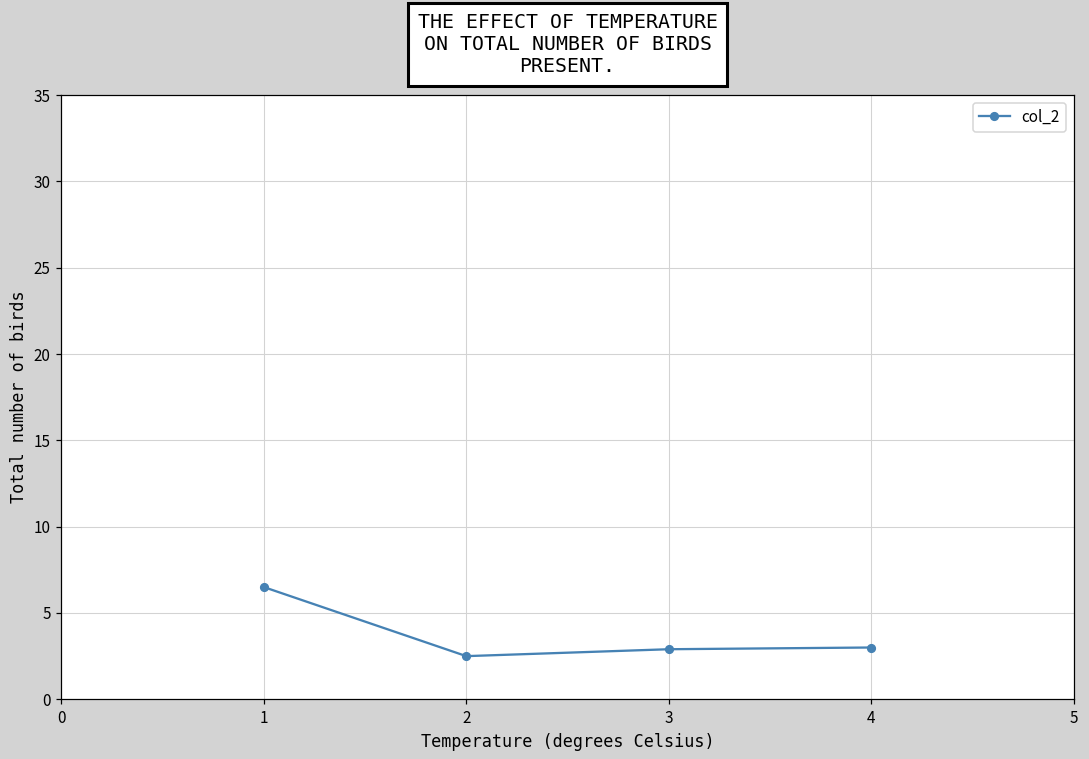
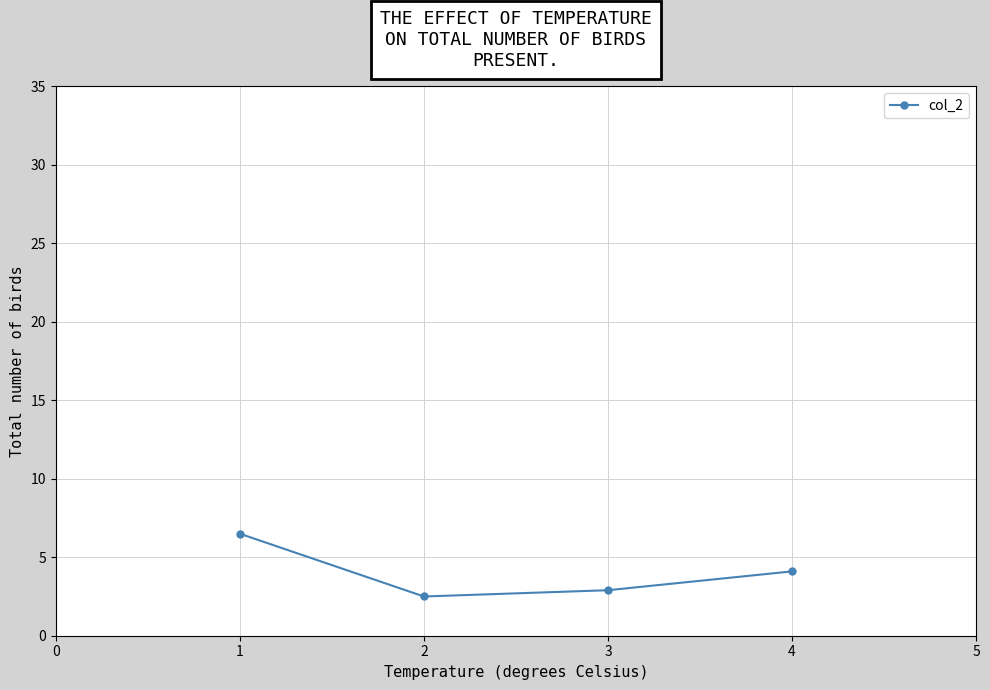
4: 3.0 -> 4.1
